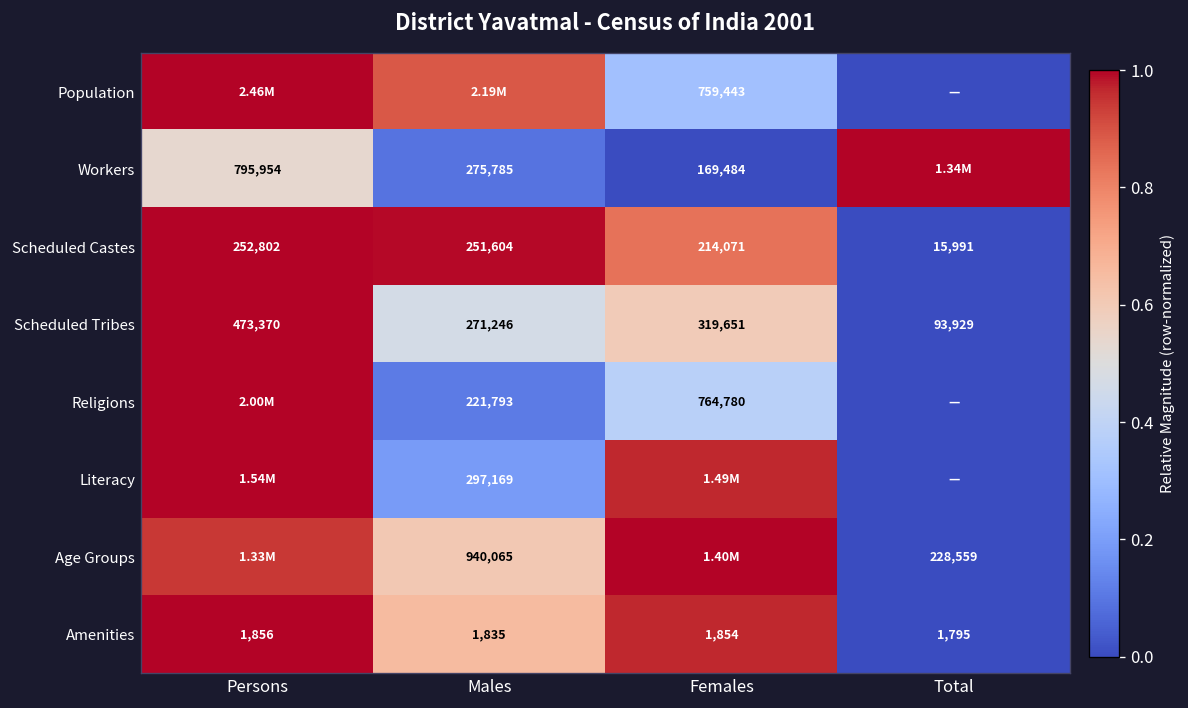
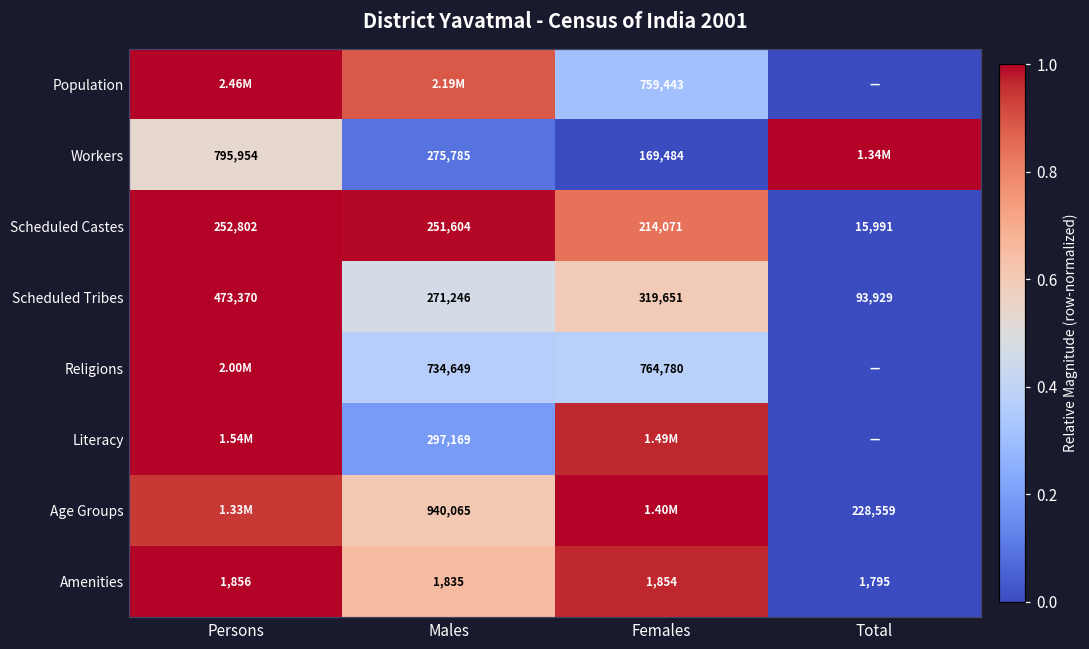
Religions, Males: 221,793 -> 734,649
